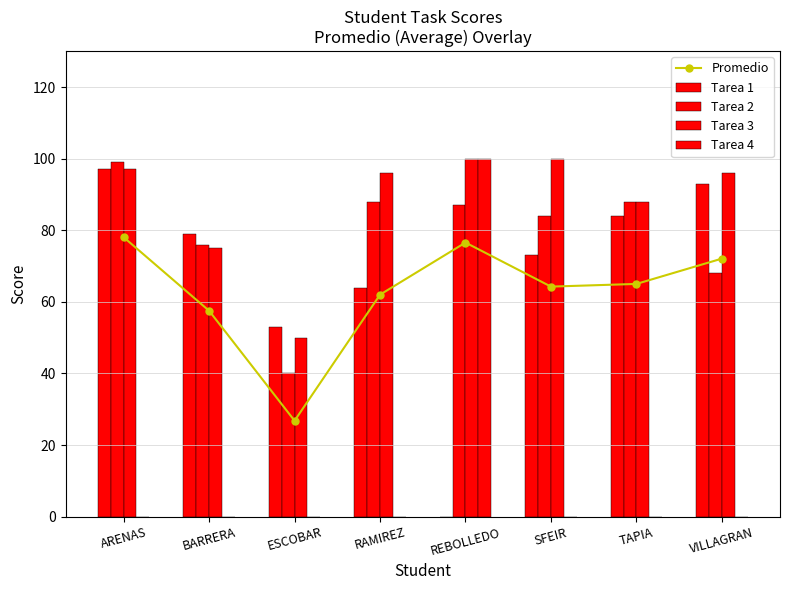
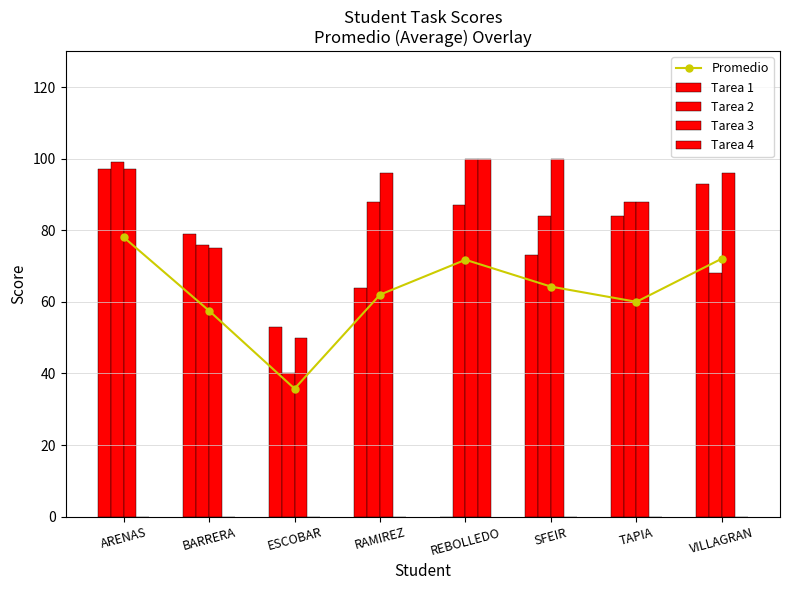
Promedio, ESCOBAR: 27 -> 36
Promedio, REBOLLEDO: 77 -> 72
Promedio, TAPIA: 65 -> 60
